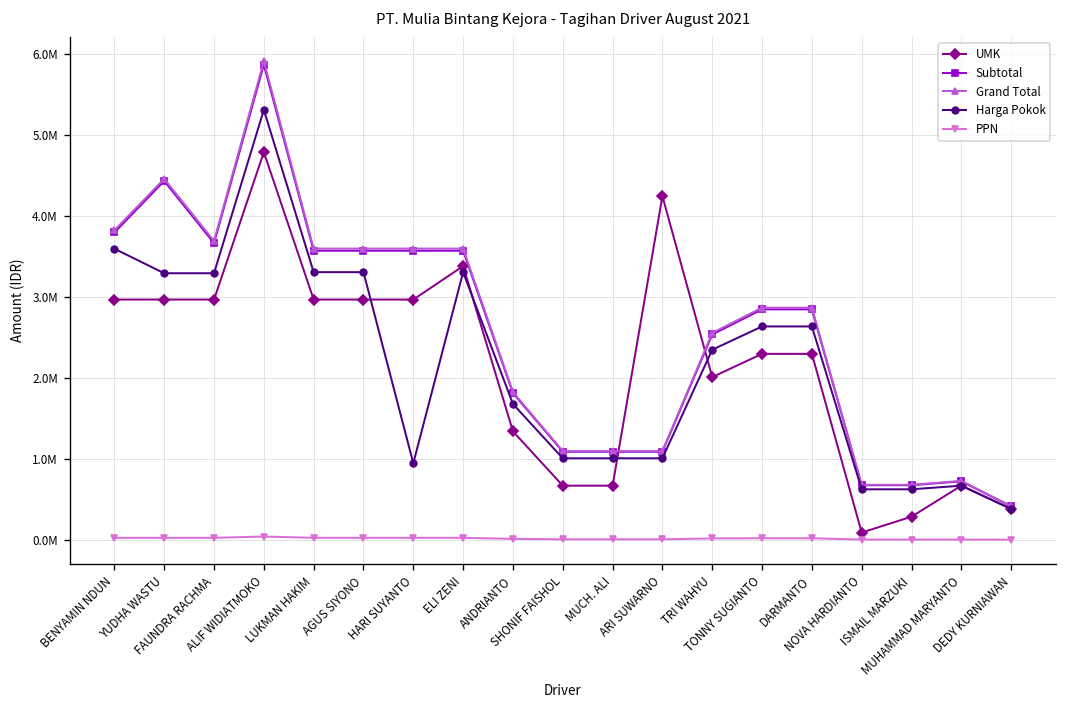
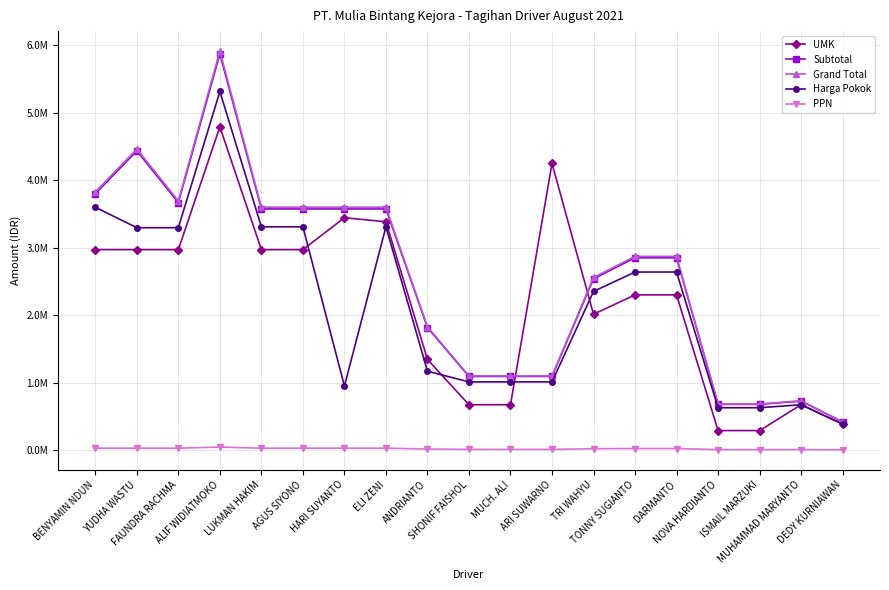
UMK, HARI SUYANTO: 3000000 -> 3400000
Harga Pokok, ANDRIANTO: 1700000 -> 1200000
UMK, NOVA HARDIANTO: 100000 -> 300000
